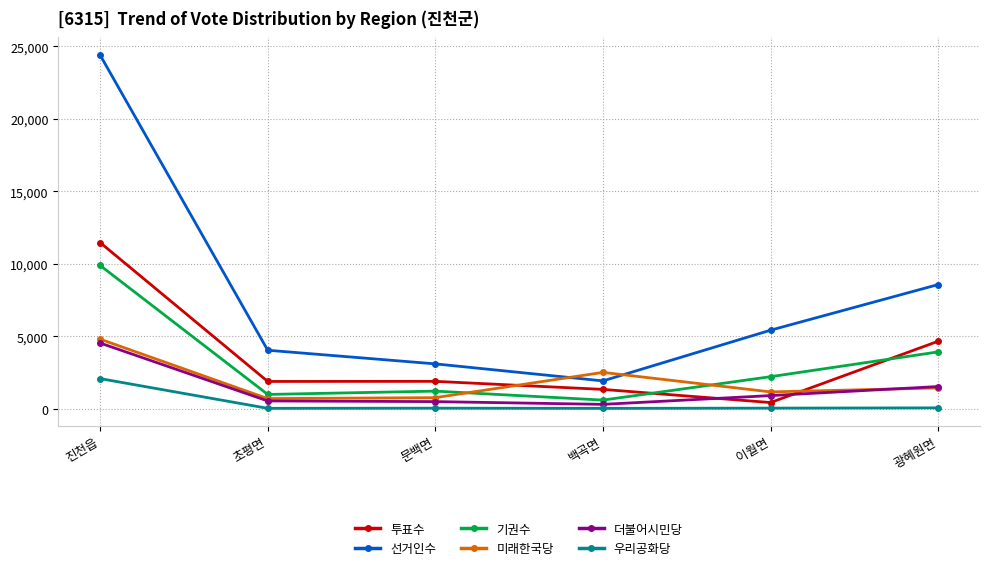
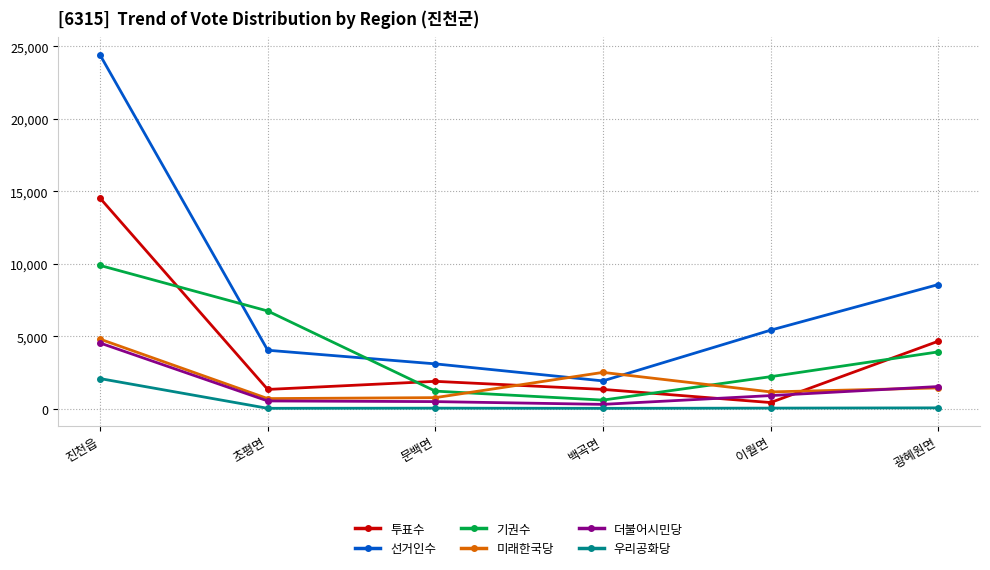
투표수, 진천읍: 11,500 -> 14,500
투표수, 초평면: 1,900 -> 1,300
기권수, 초평면: 1,000 -> 6,700
